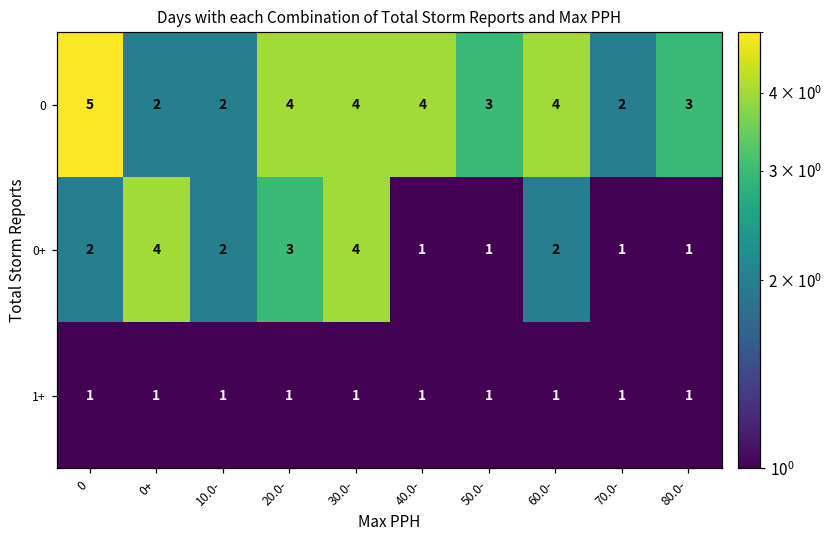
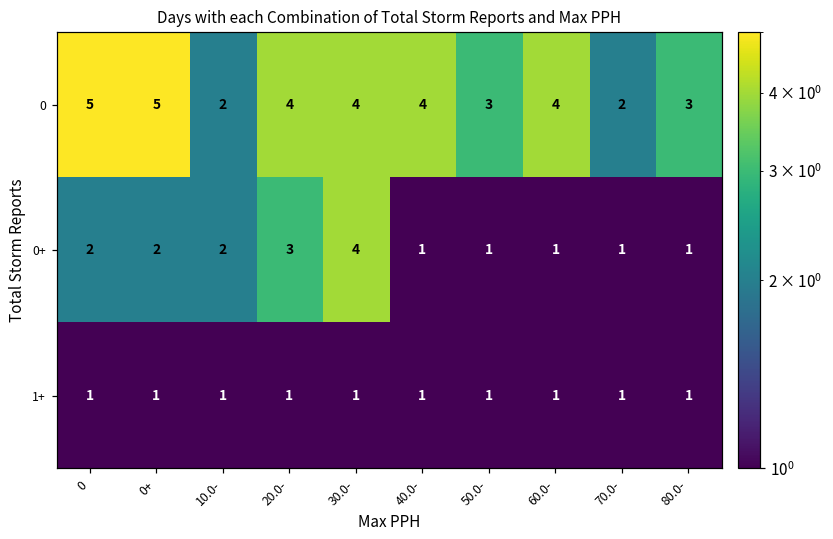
0, 0+: 2 -> 5
0+, 0+: 4 -> 2
0+, 60.0-: 2 -> 1
